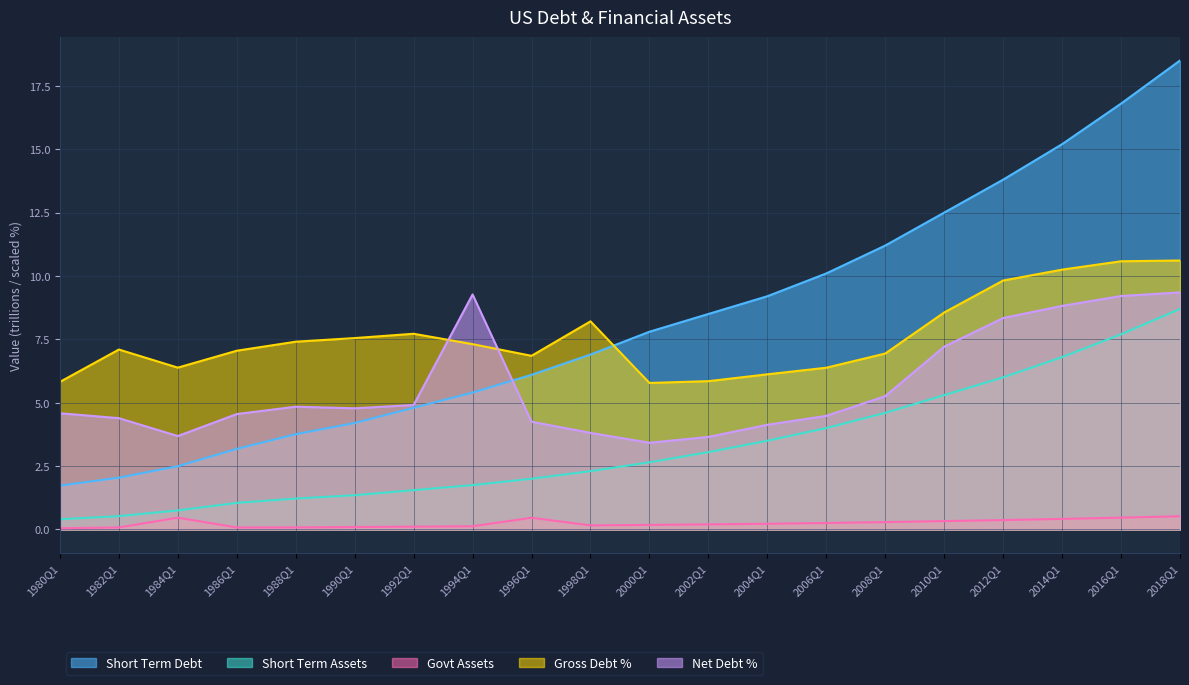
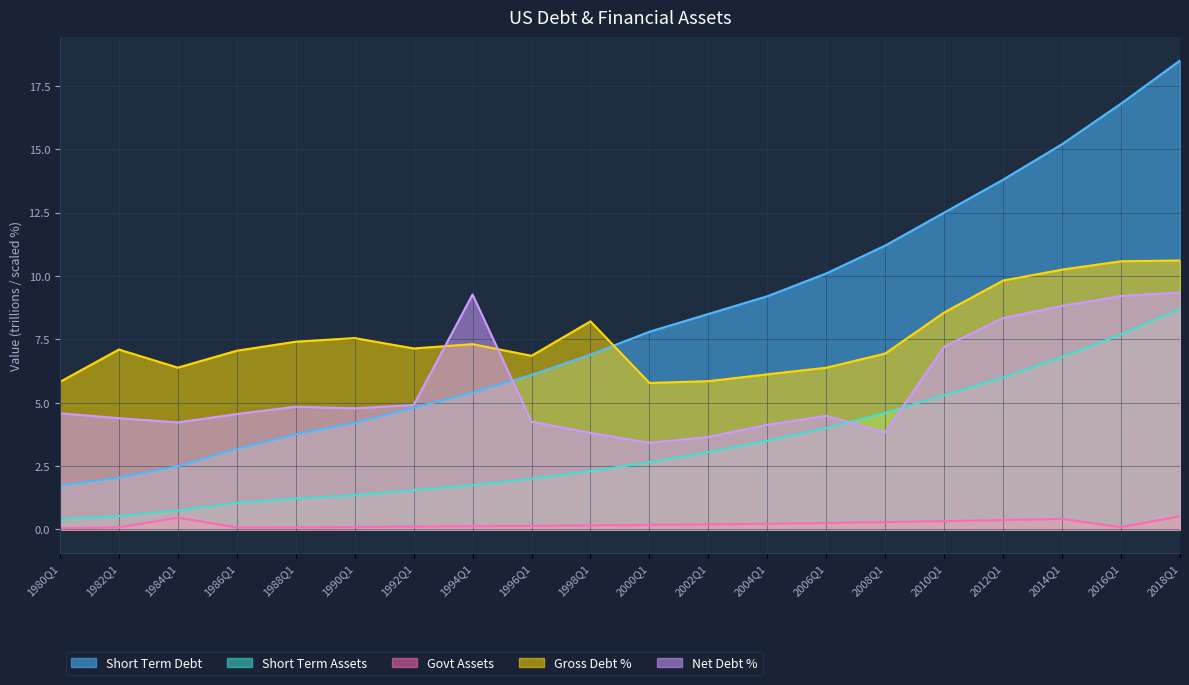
Net Debt %, 1984Q1: 3.7 -> 4.2
Gross Debt %, 1992Q1: 7.7 -> 7.1
Govt Assets, 1996Q1: 0.5 -> 0.1
Net Debt %, 2008Q1: 5.3 -> 3.8
Govt Assets, 2016Q1: 0.5 -> 0.1
